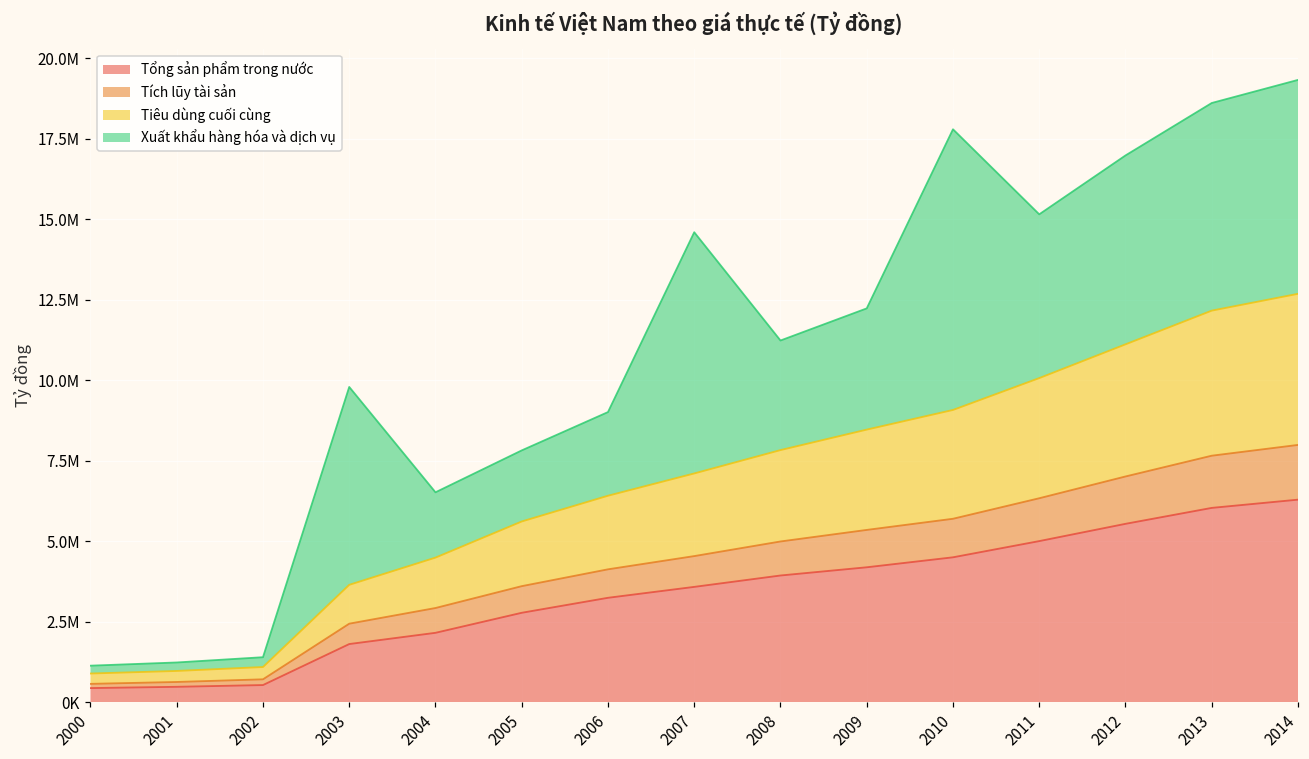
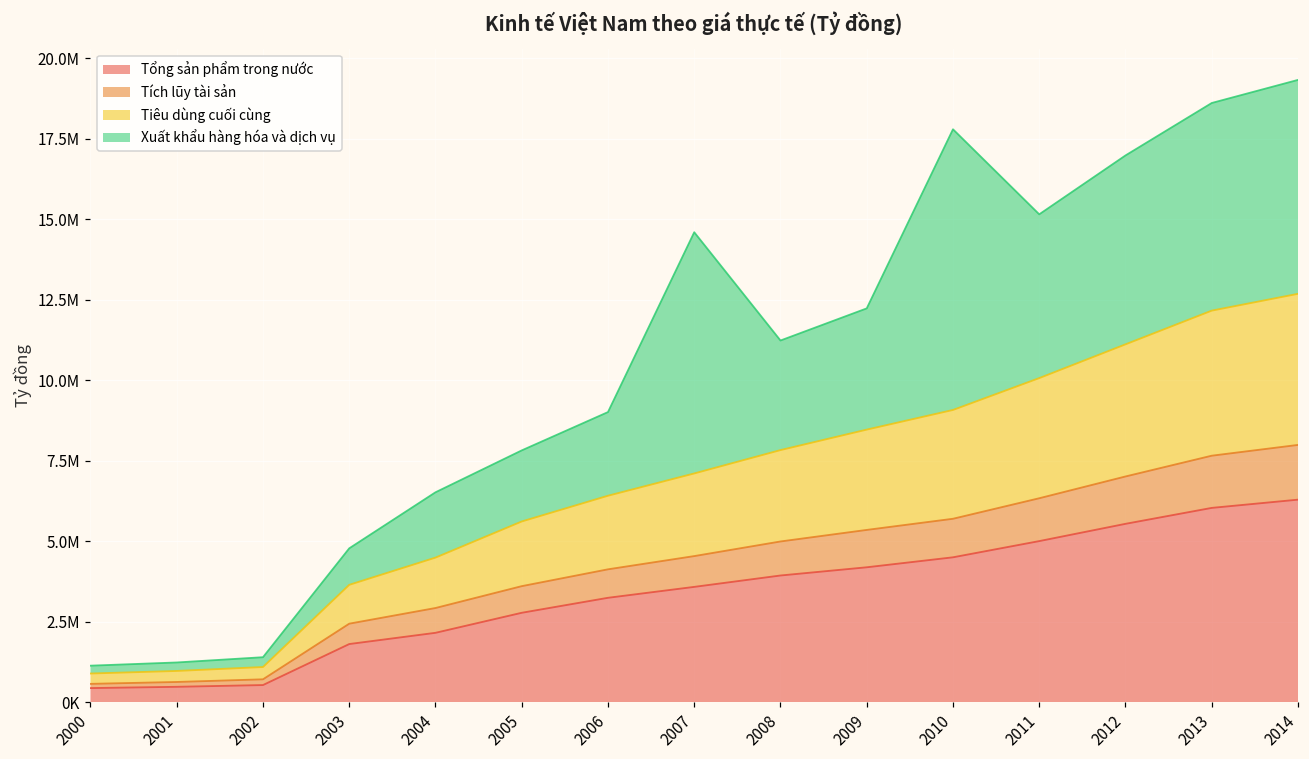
Xuất khẩu hàng hóa và dịch vụ, 2003: 6100000 -> 1100000
